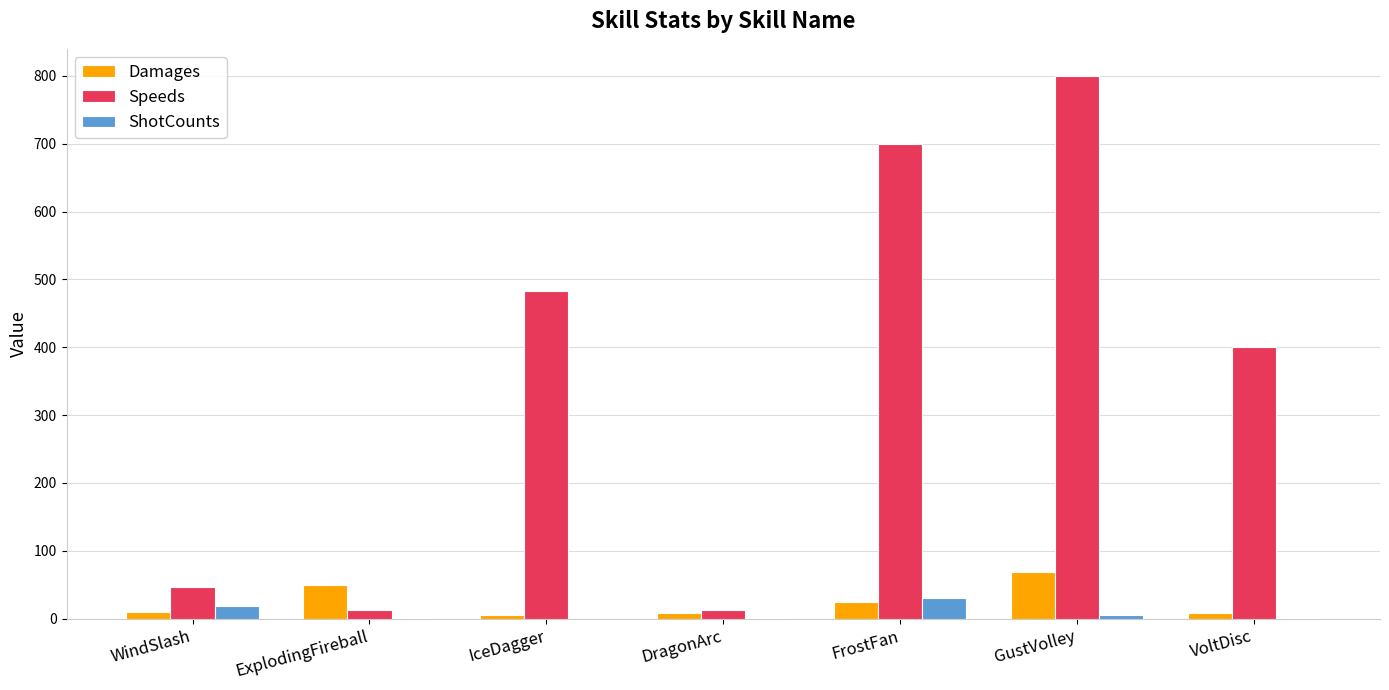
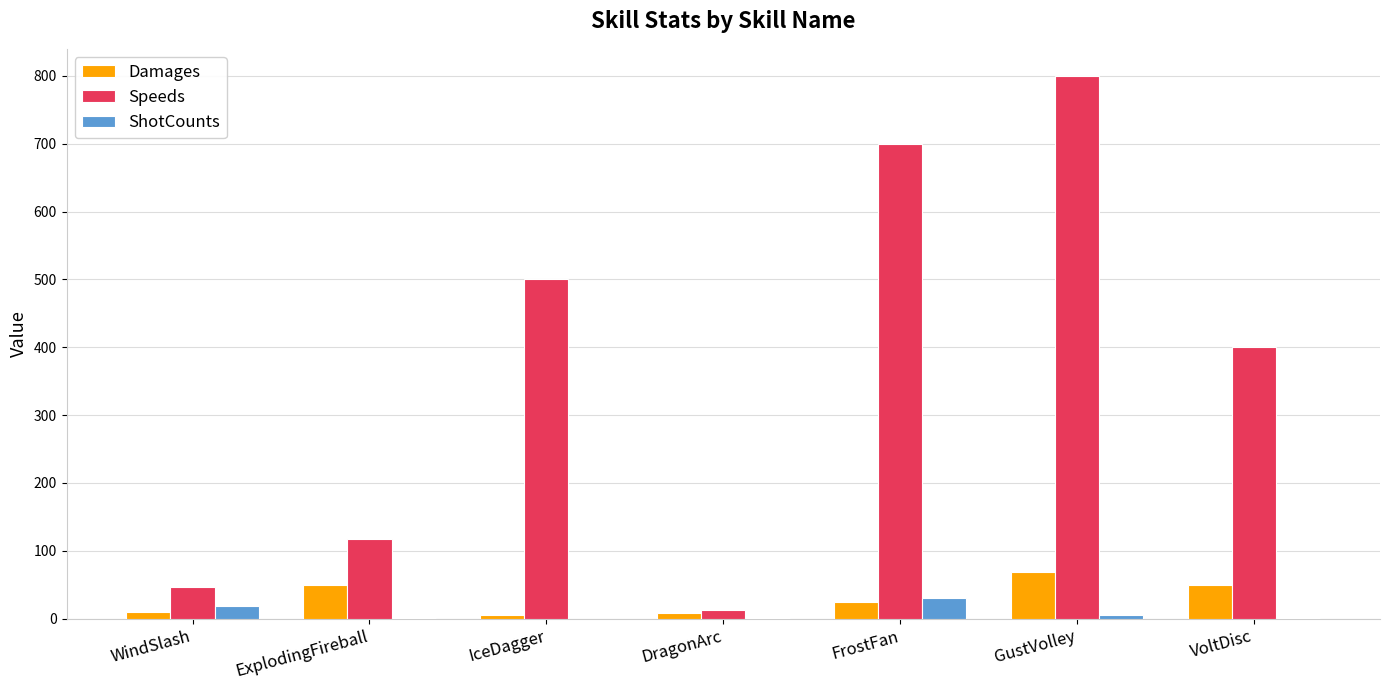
Speeds, ExplodingFireball: 10 -> 120
Speeds, IceDagger: 480 -> 500
Damages, VoltDisc: 10 -> 50
